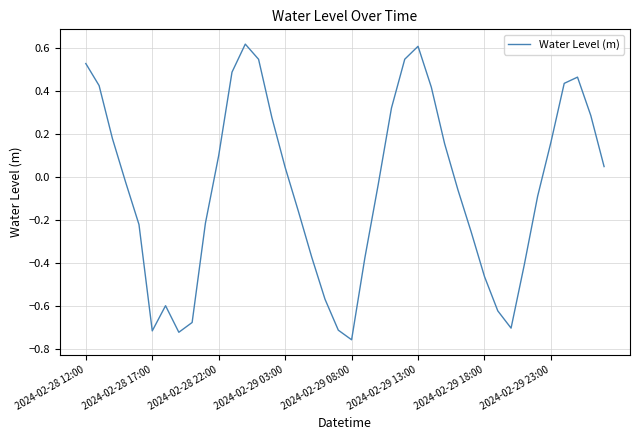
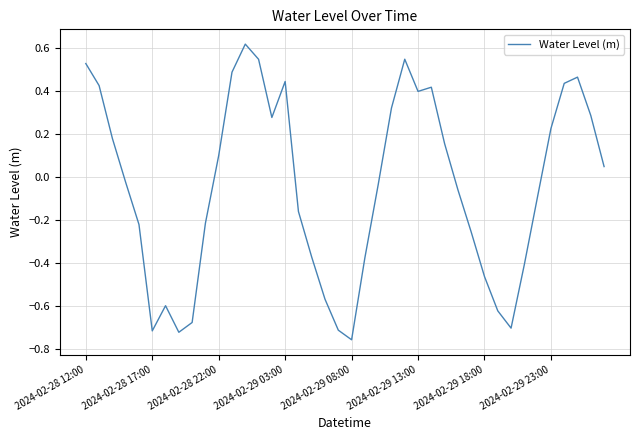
2024-02-29 03:00: 0.04 -> 0.44
2024-02-29 13:00: 0.61 -> 0.40
2024-02-29 23:00: 0.16 -> 0.23
